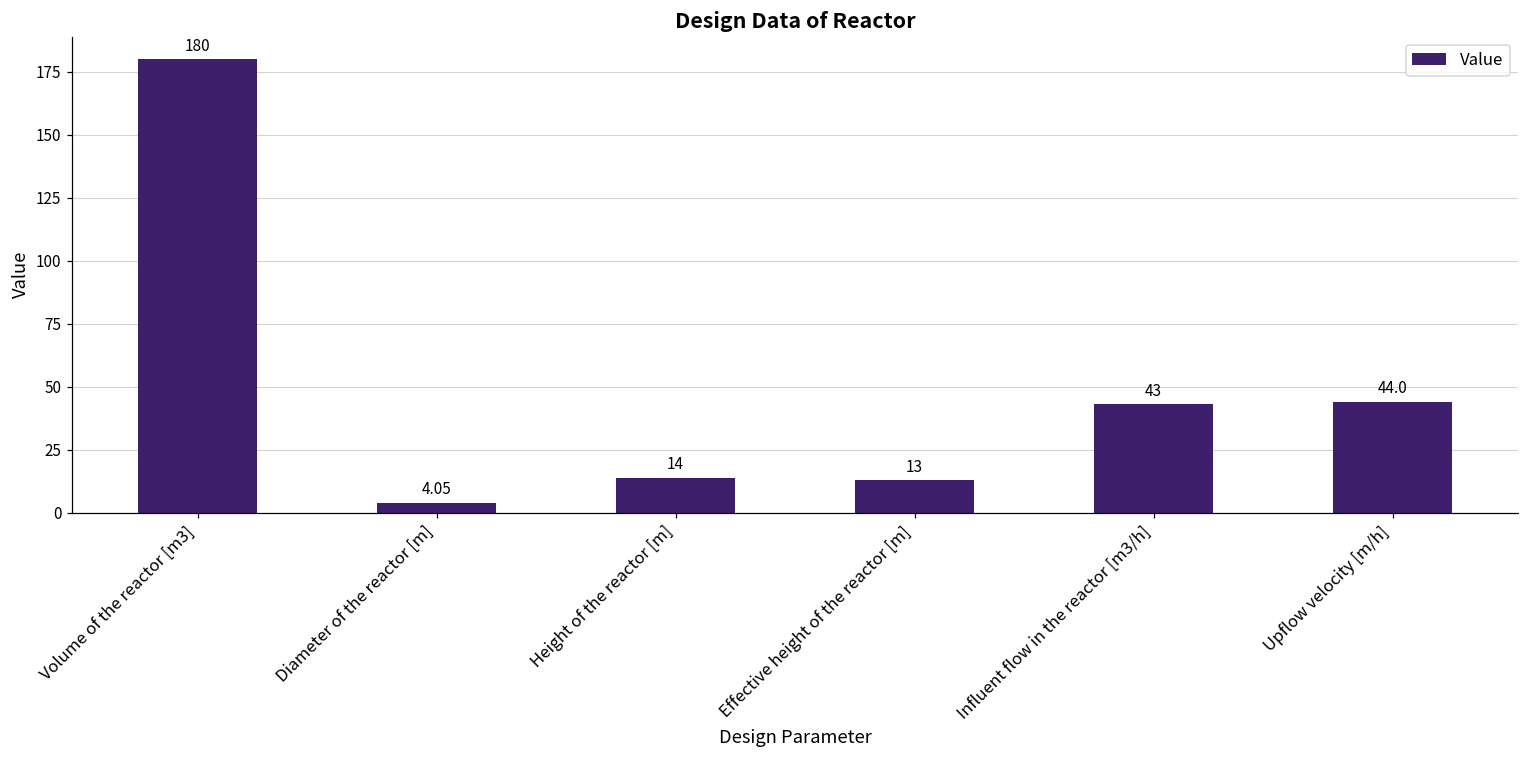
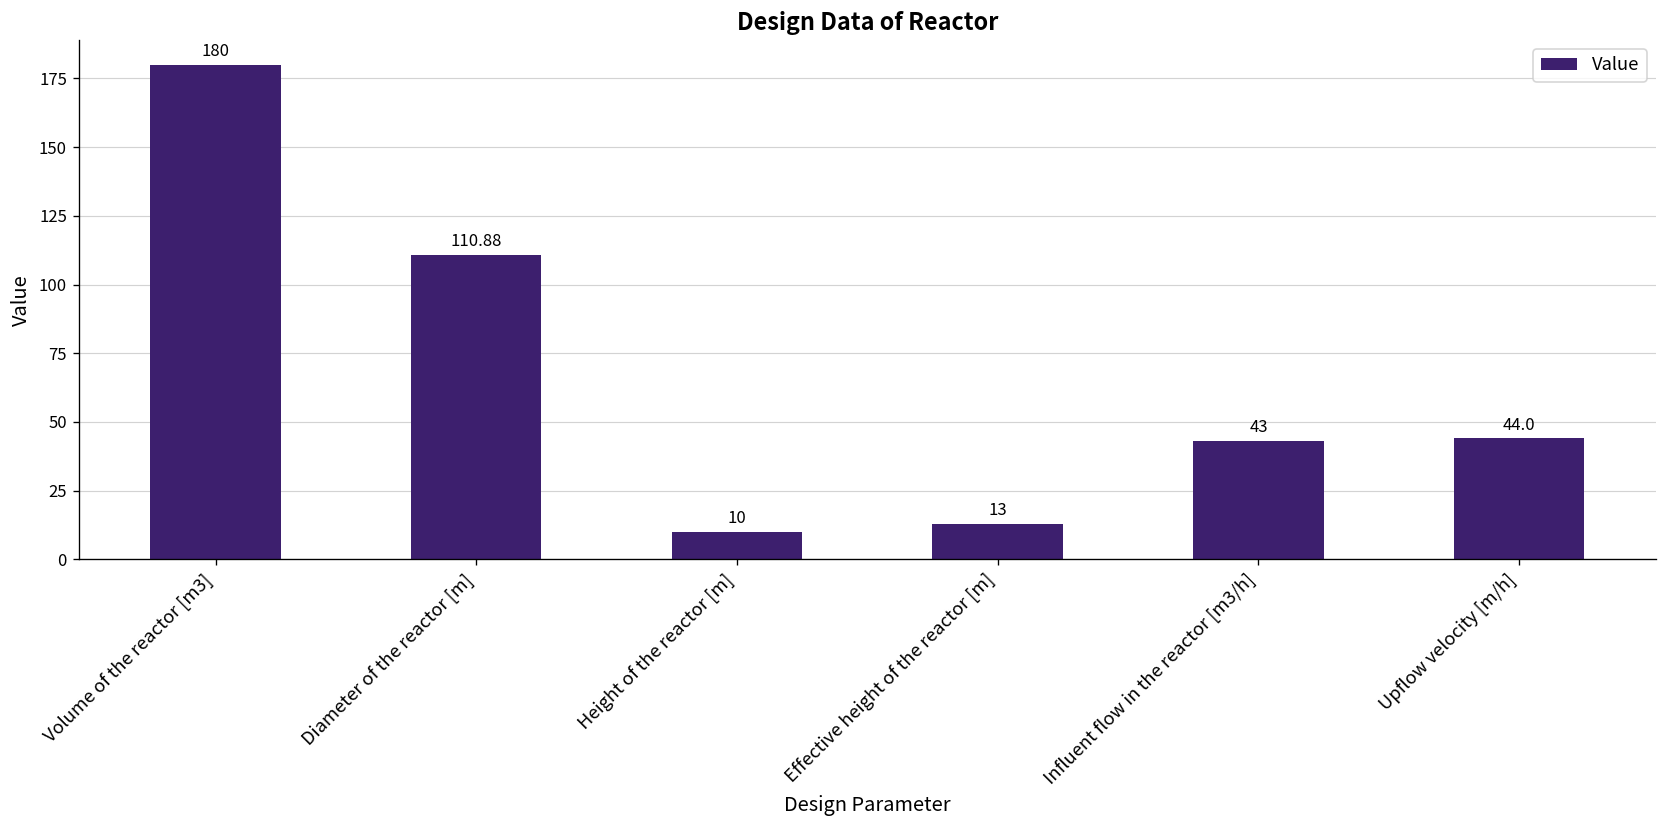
Diameter of the reactor [m]: 4.05 -> 110.88
Height of the reactor [m]: 14 -> 10
